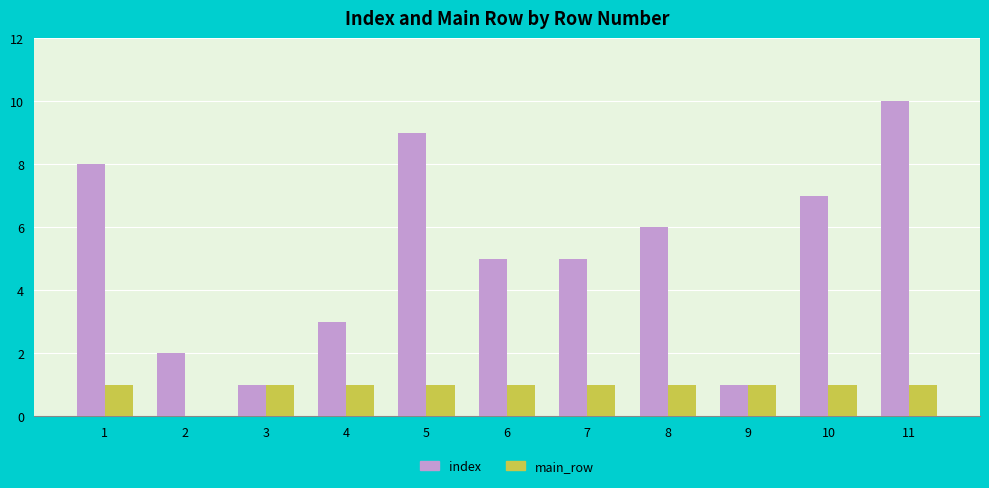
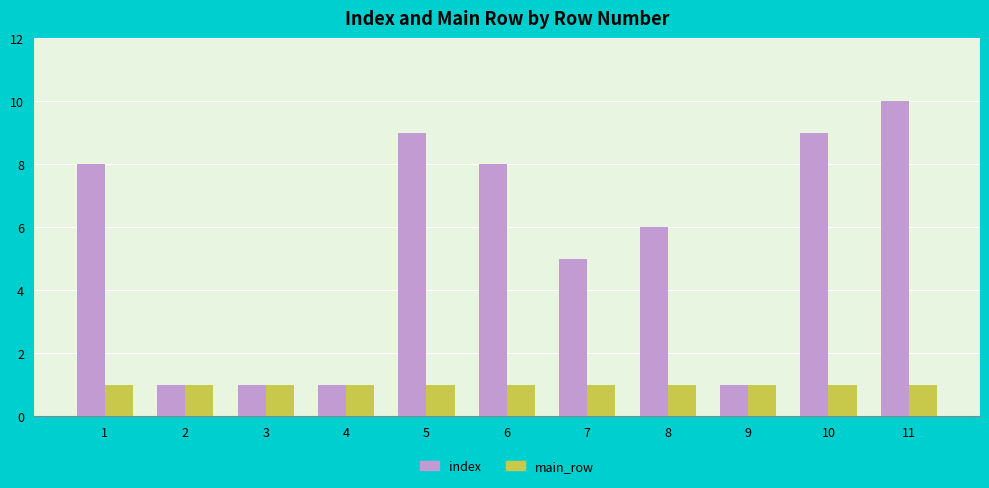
index, 2: 2 -> 1
main_row, 2: 0 -> 1
index, 4: 3 -> 1
index, 6: 5 -> 8
index, 10: 7 -> 9
